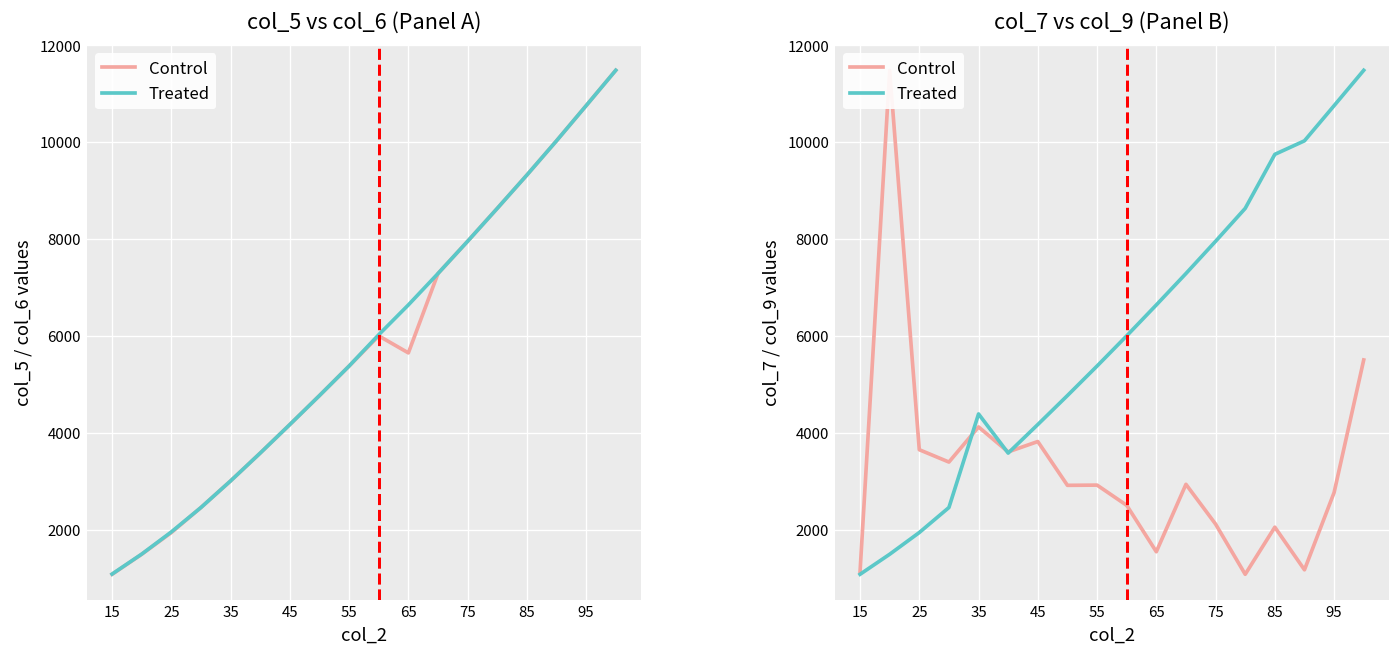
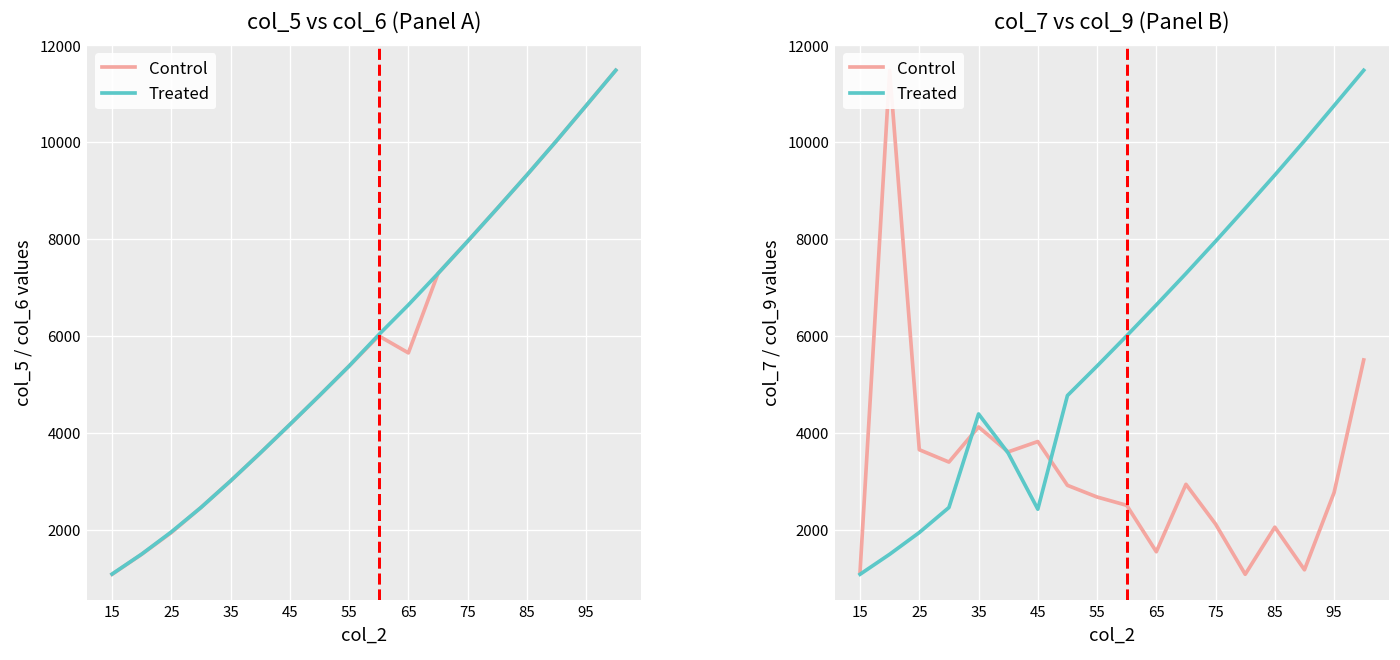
col_7 vs col_9 (Panel B), Treated, 45: 4200 -> 2400
col_7 vs col_9 (Panel B), Control, 55: 2900 -> 2700
col_7 vs col_9 (Panel B), Treated, 85: 9800 -> 9300
